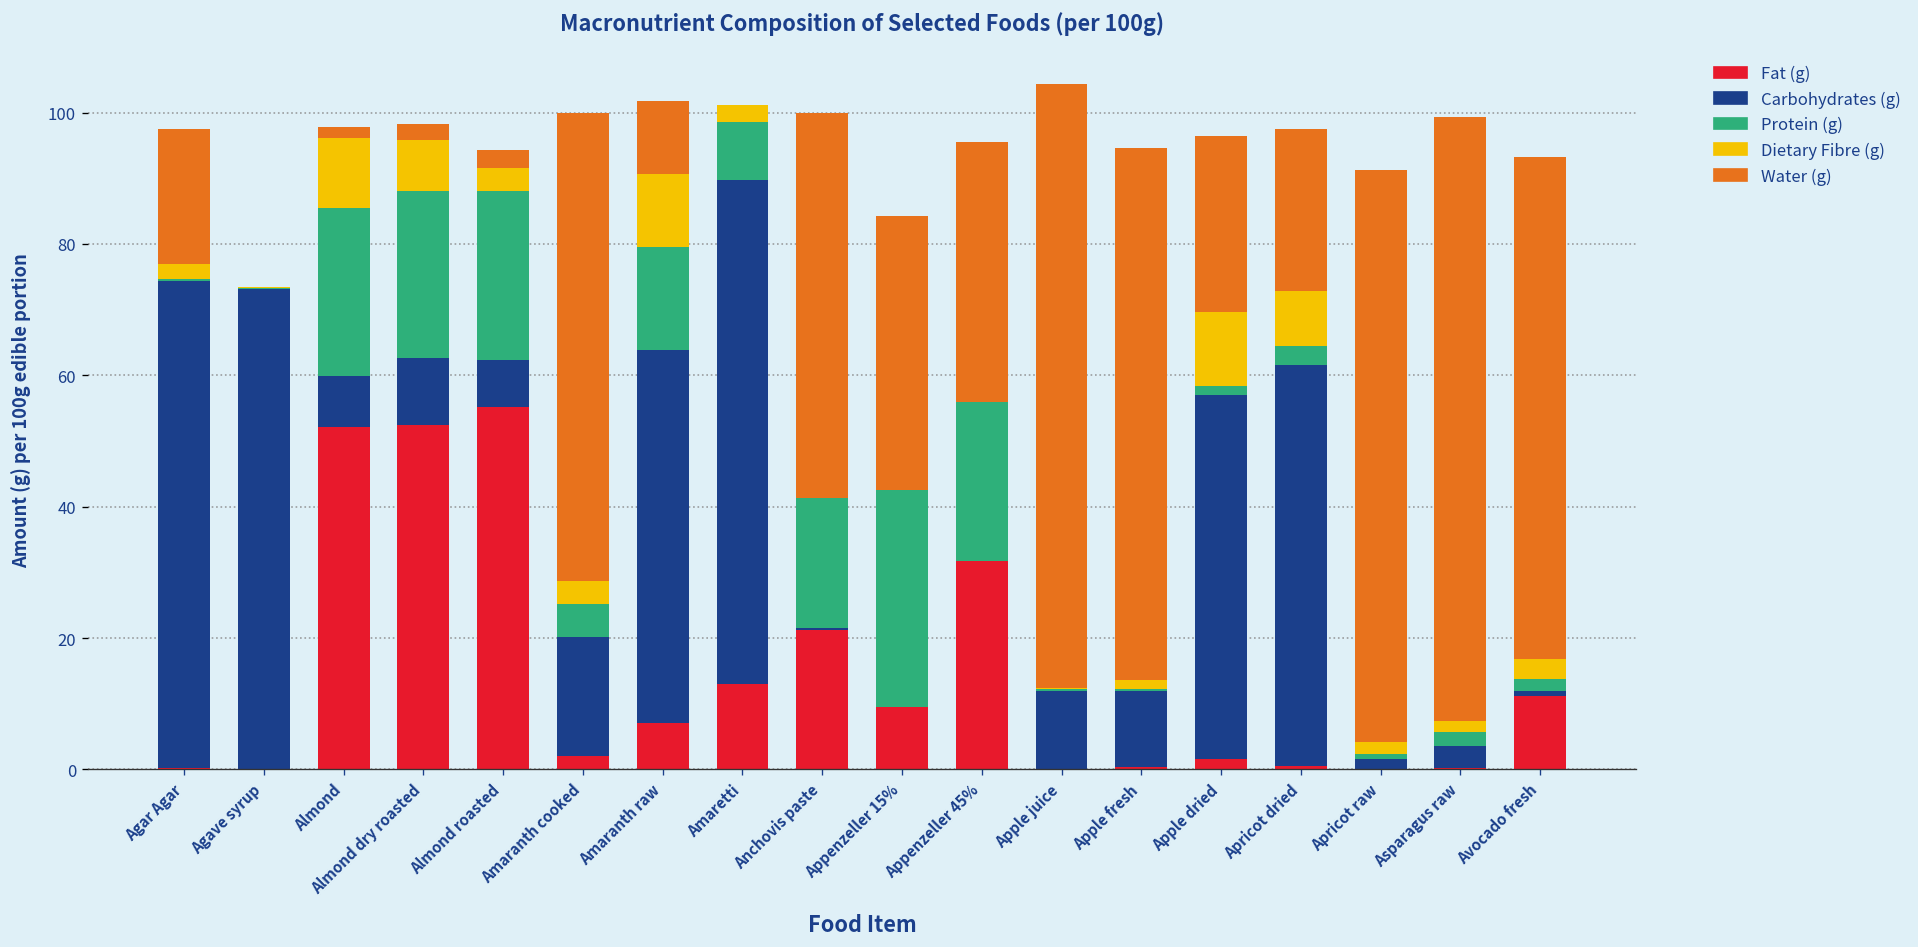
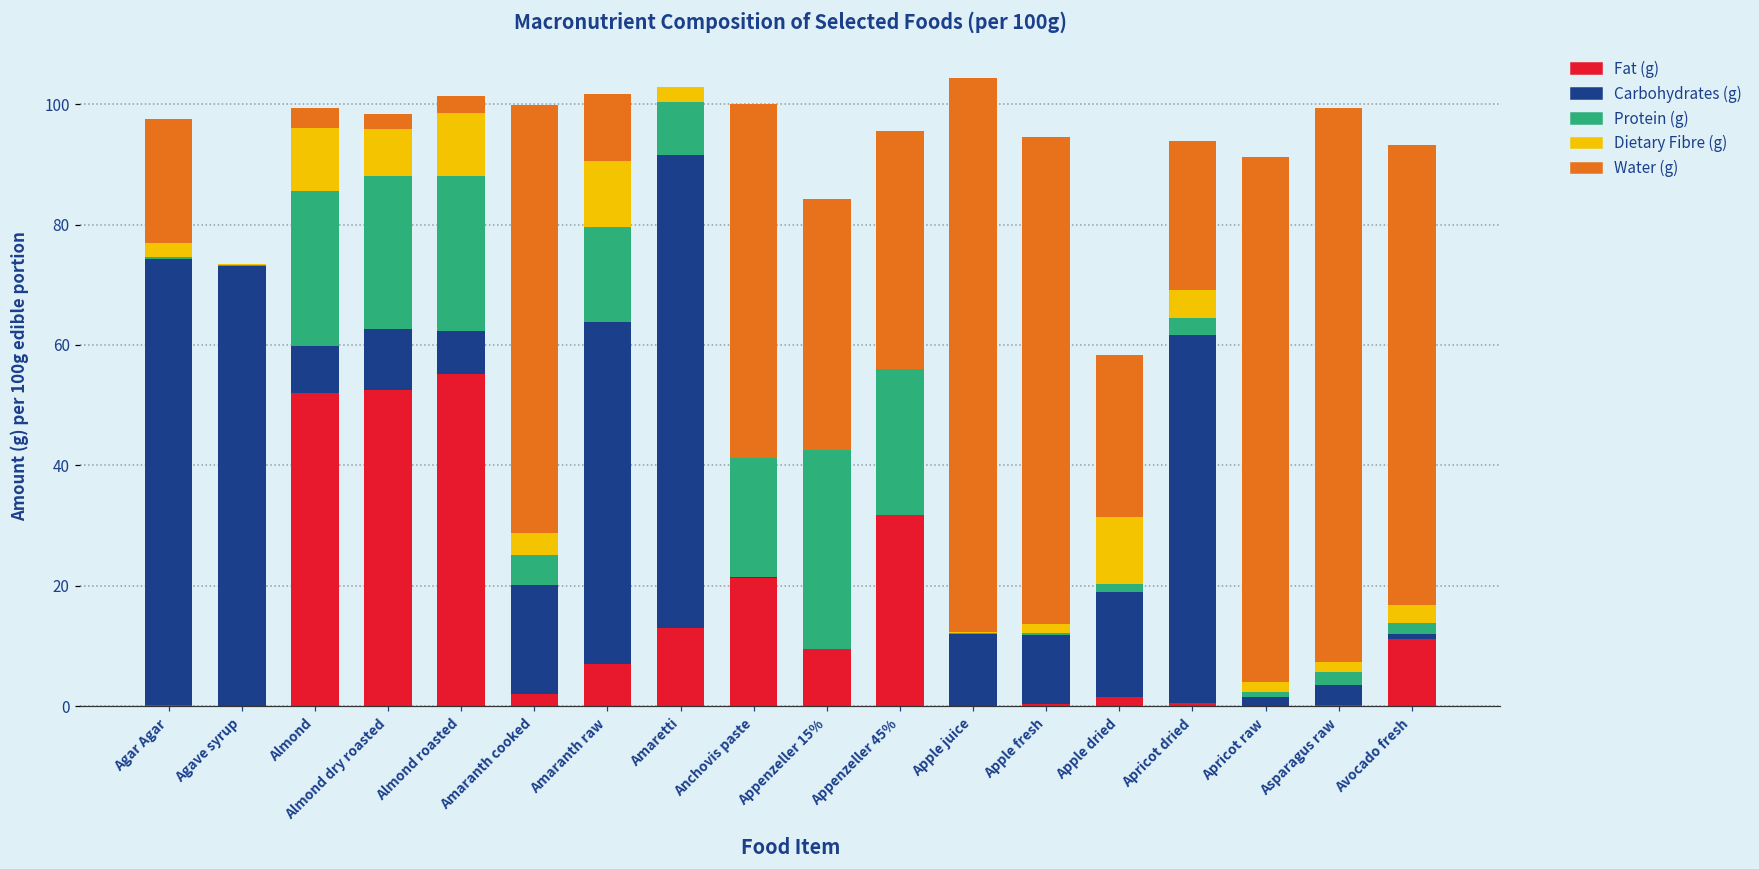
Water (g), Almond: 2 -> 3
Dietary Fibre (g), Almond roasted: 4 -> 11
Carbohydrates (g), Amaretti: 77 -> 79
Carbohydrates (g), Apple dried: 55 -> 17
Dietary Fibre (g), Apricot dried: 8 -> 5
